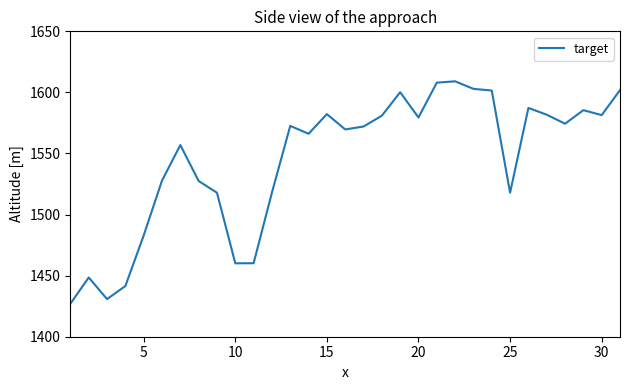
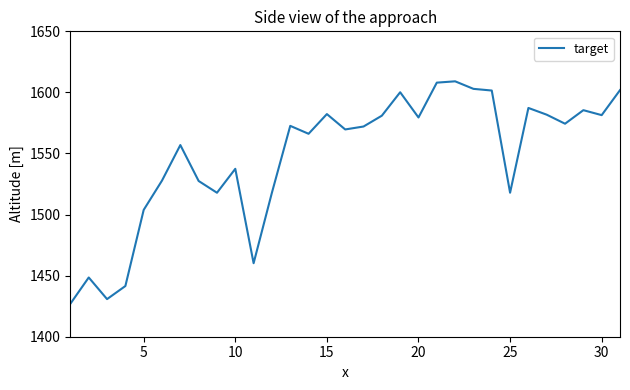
5: 1483 -> 1504
10: 1460 -> 1537
